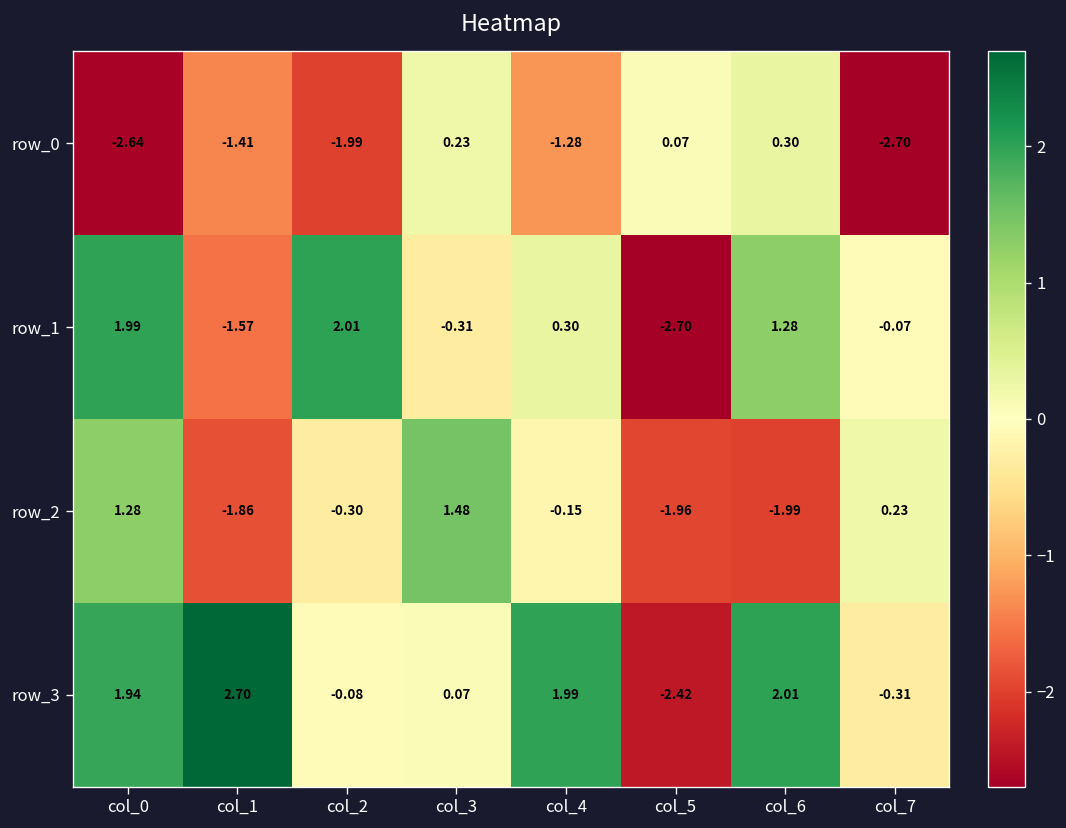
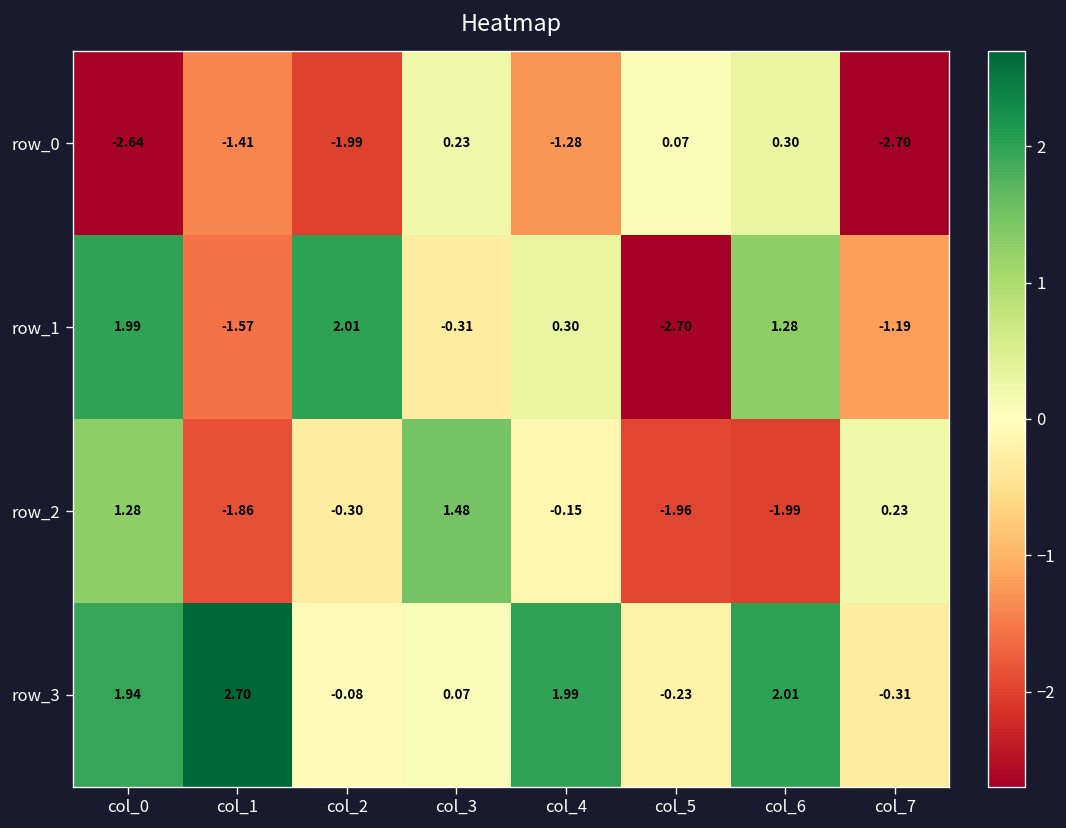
row_1, col_7: -0.07 -> -1.19
row_3, col_5: -2.42 -> -0.23
